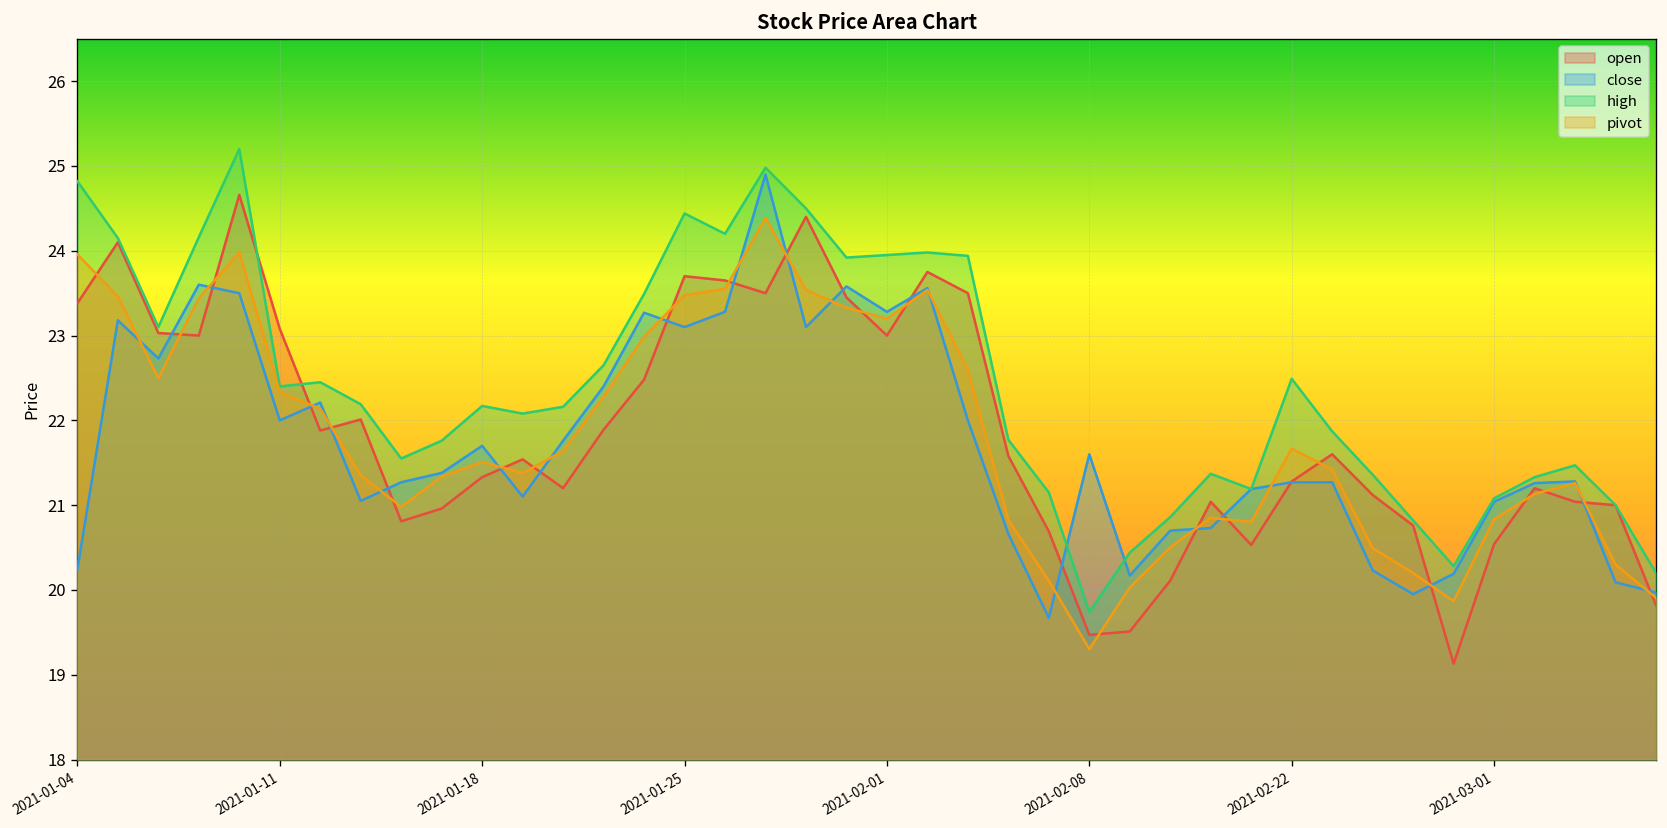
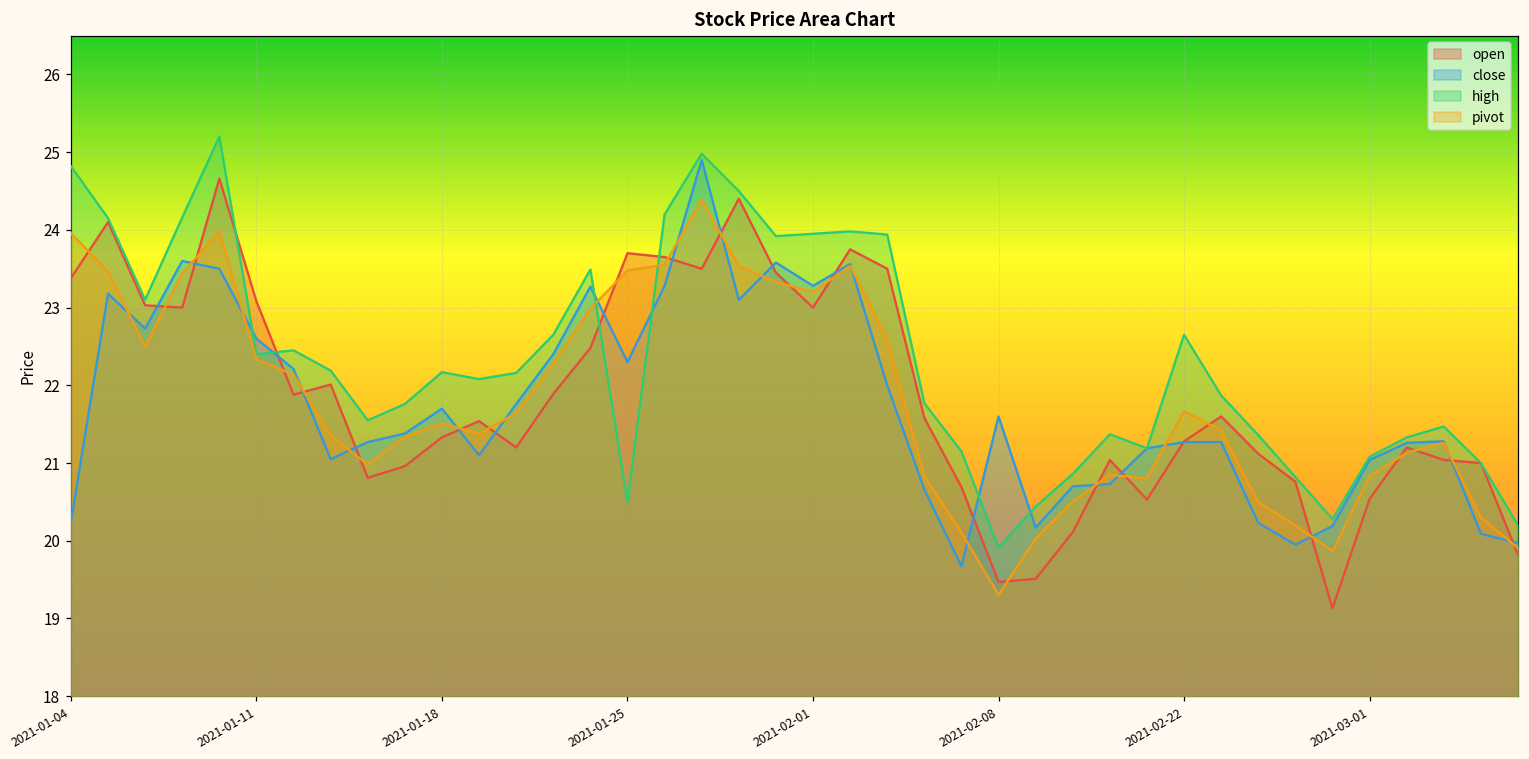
close, 2021-01-11: 22.0 -> 22.6
close, 2021-01-25: 23.1 -> 22.3
high, 2021-01-25: 24.4 -> 20.5
high, 2021-02-08: 19.7 -> 19.9
high, 2021-02-22: 22.5 -> 22.7
